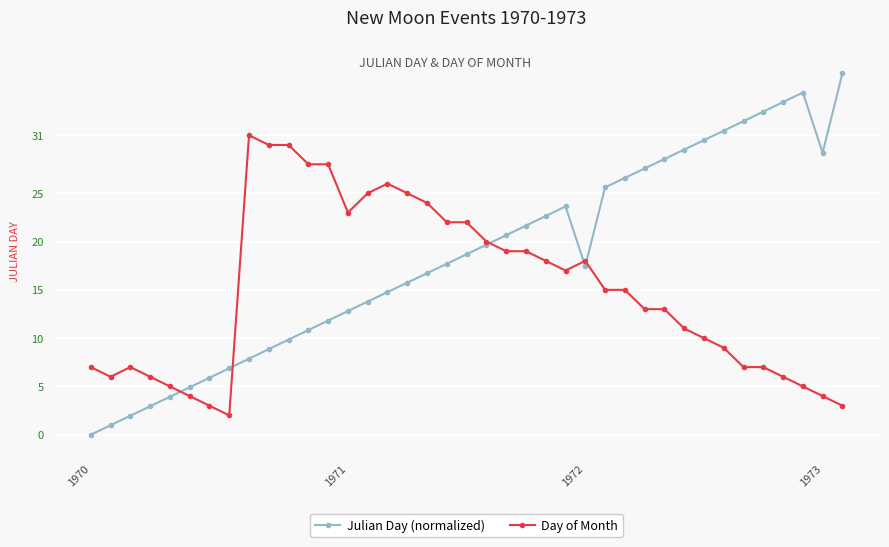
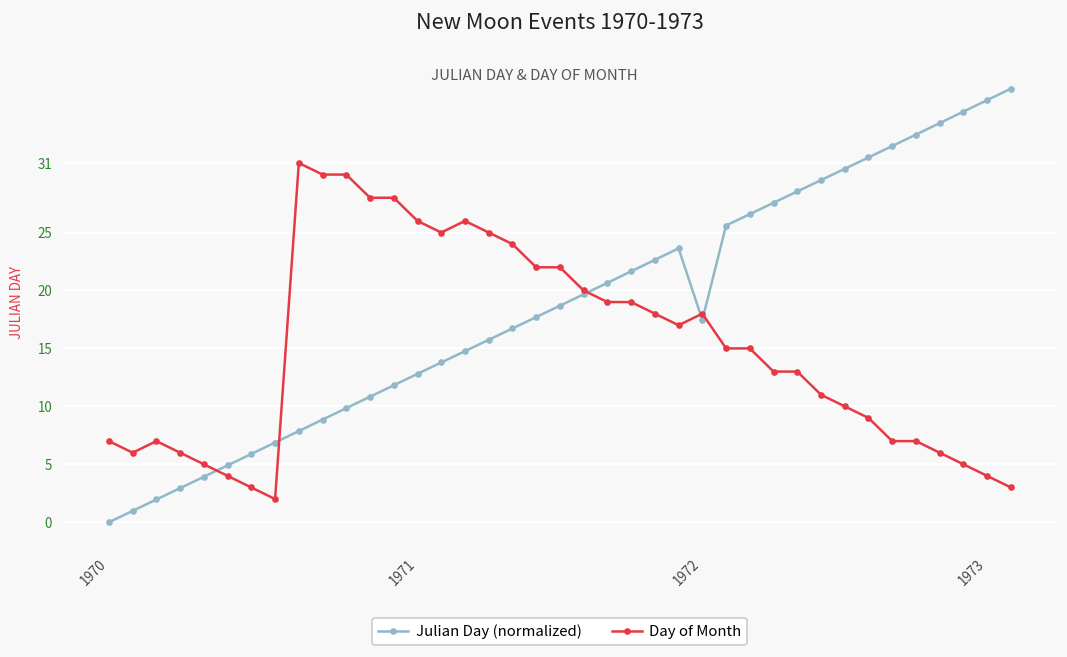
Day of Month, 1971: 23 -> 26
Julian Day (normalized), 1973: 29 -> 36
